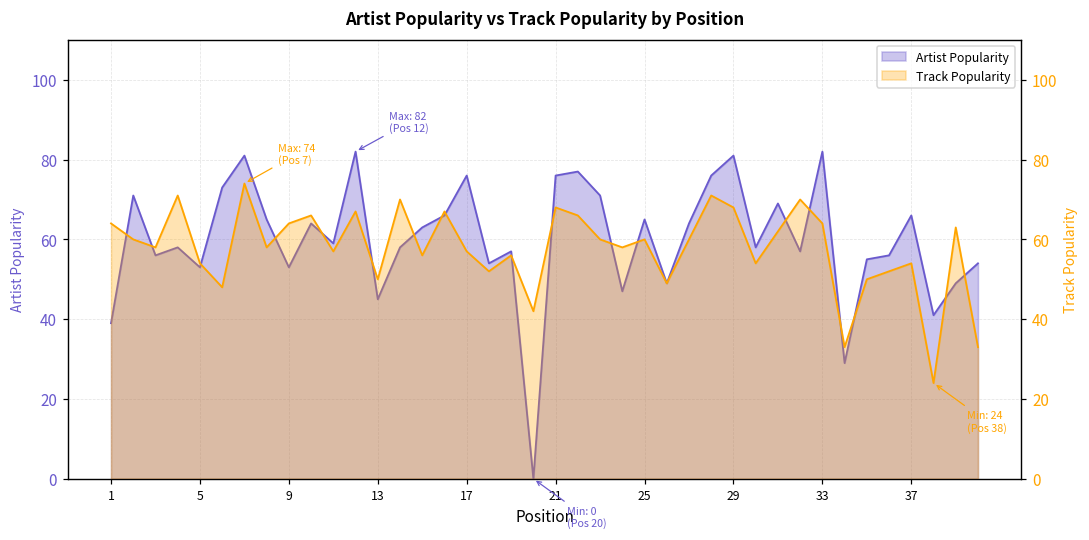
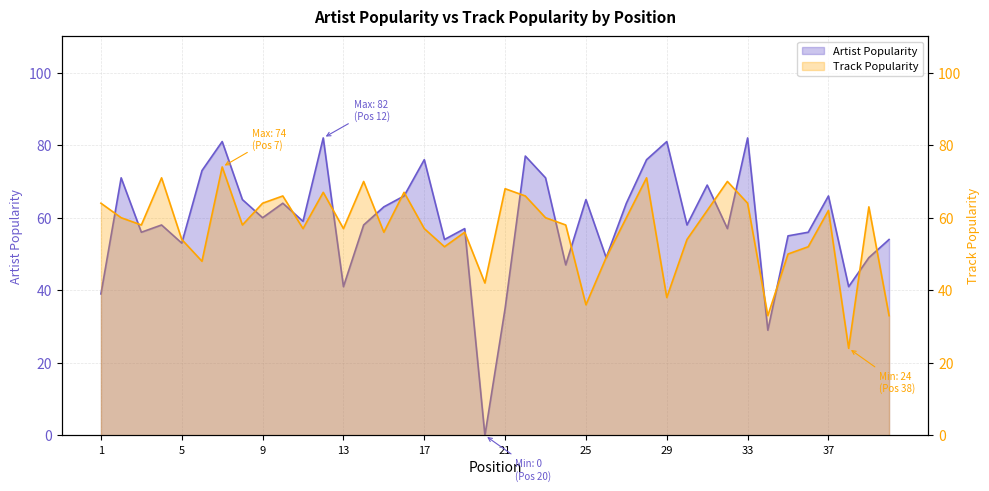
Artist Popularity, 9: 53 -> 60
Artist Popularity, 13: 45 -> 41
Artist Popularity, 21: 76 -> 35
Track Popularity, 13: 50 -> 57
Track Popularity, 25: 60 -> 36
Track Popularity, 29: 68 -> 38
Track Popularity, 37: 54 -> 62
